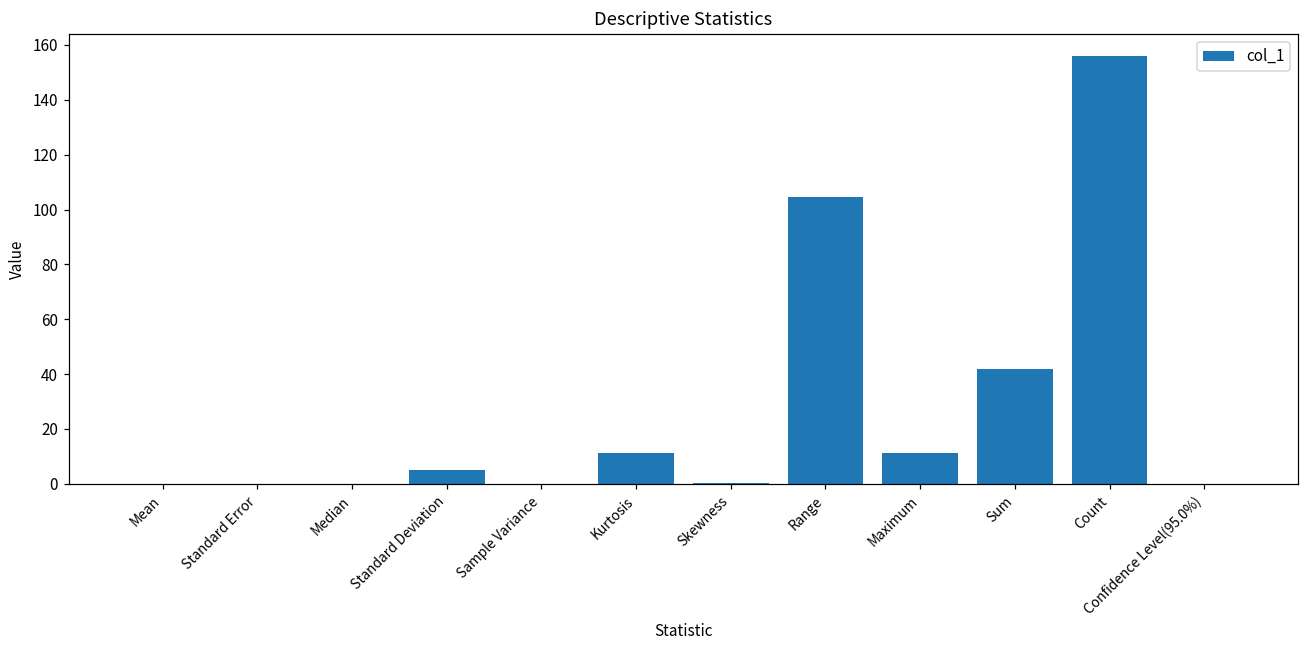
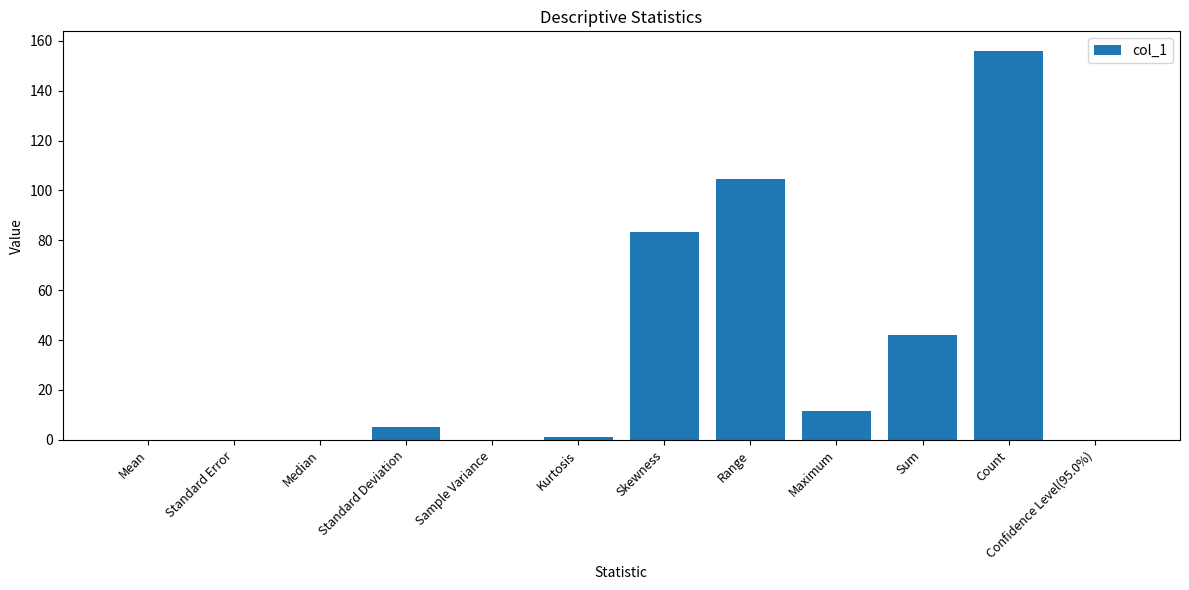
Kurtosis: 11 -> 1
Skewness: 0 -> 84
